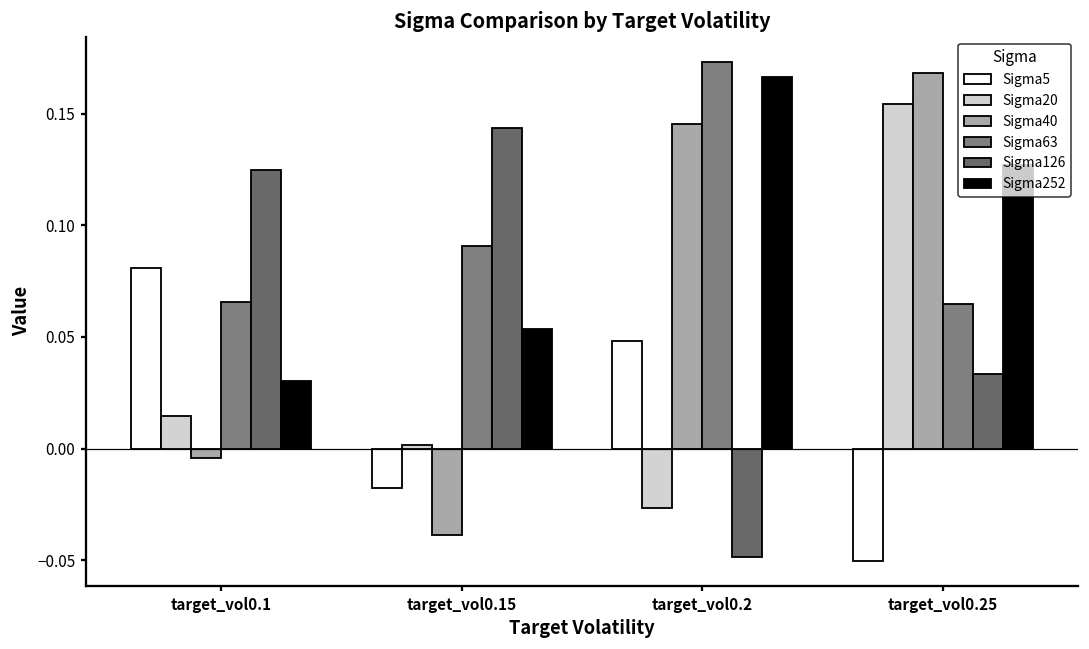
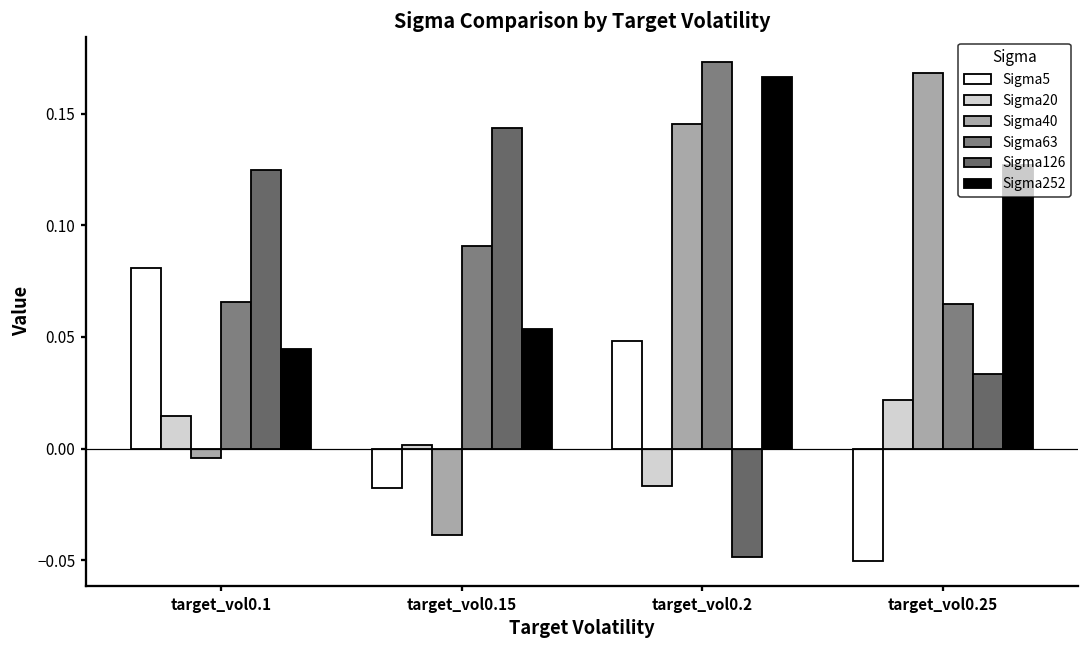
Sigma252, target_vol0.1: 0.030 -> 0.044
Sigma20, target_vol0.2: -0.027 -> -0.017
Sigma20, target_vol0.25: 0.154 -> 0.022
